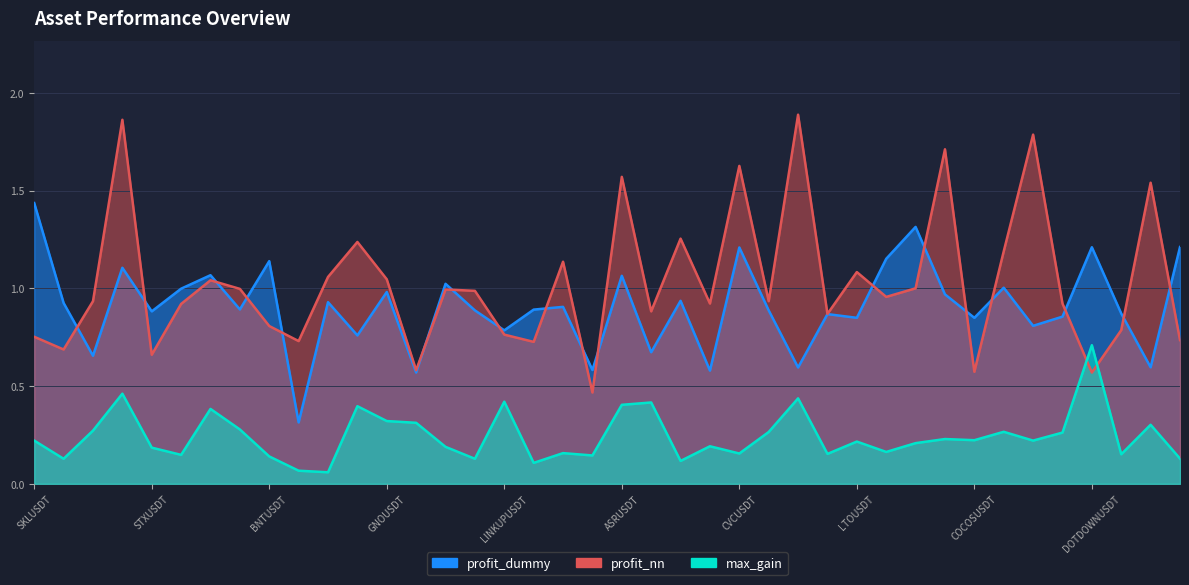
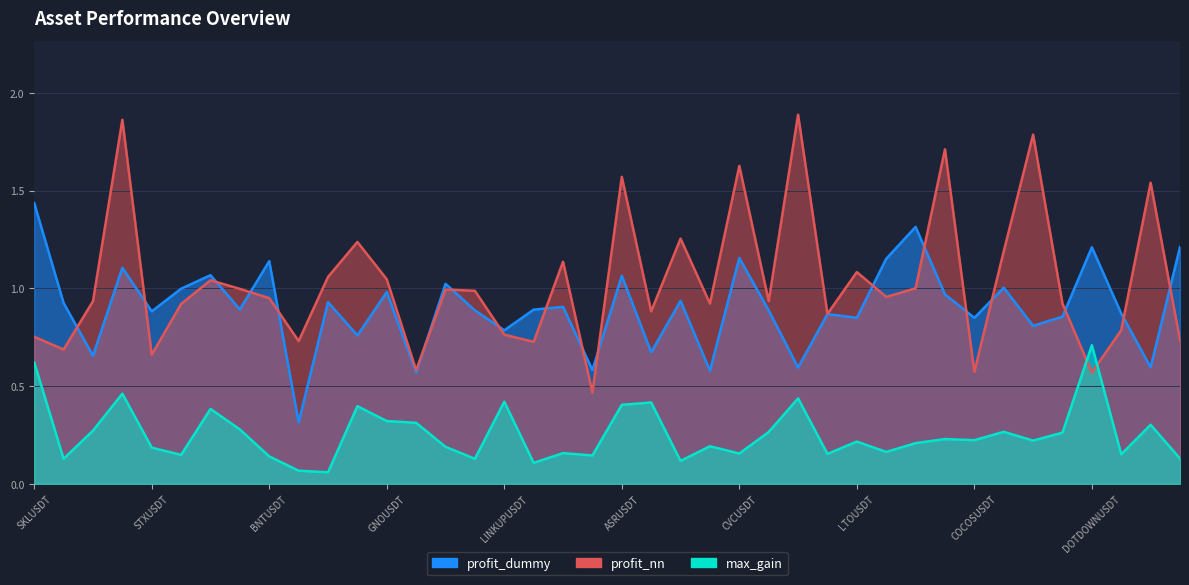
max_gain, SKLUSDT: 0.22 -> 0.62
profit_nn, BNTUSDT: 0.81 -> 0.95
profit_dummy, CVCUSDT: 1.21 -> 1.16
